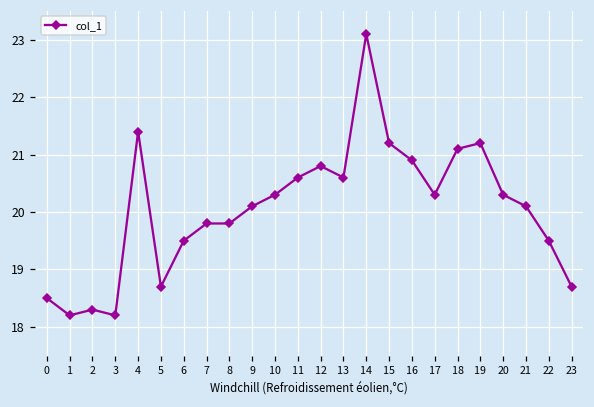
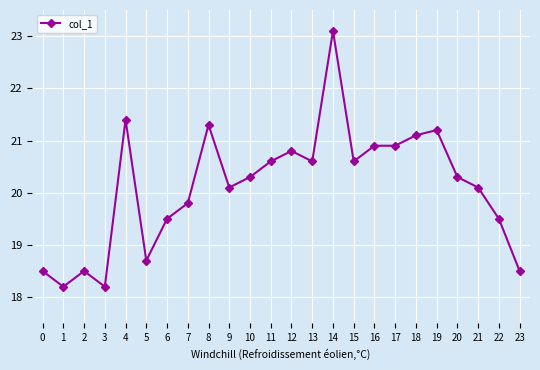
2: 18.3 -> 18.5
8: 19.8 -> 21.3
15: 21.2 -> 20.6
17: 20.3 -> 20.9
23: 18.7 -> 18.5
